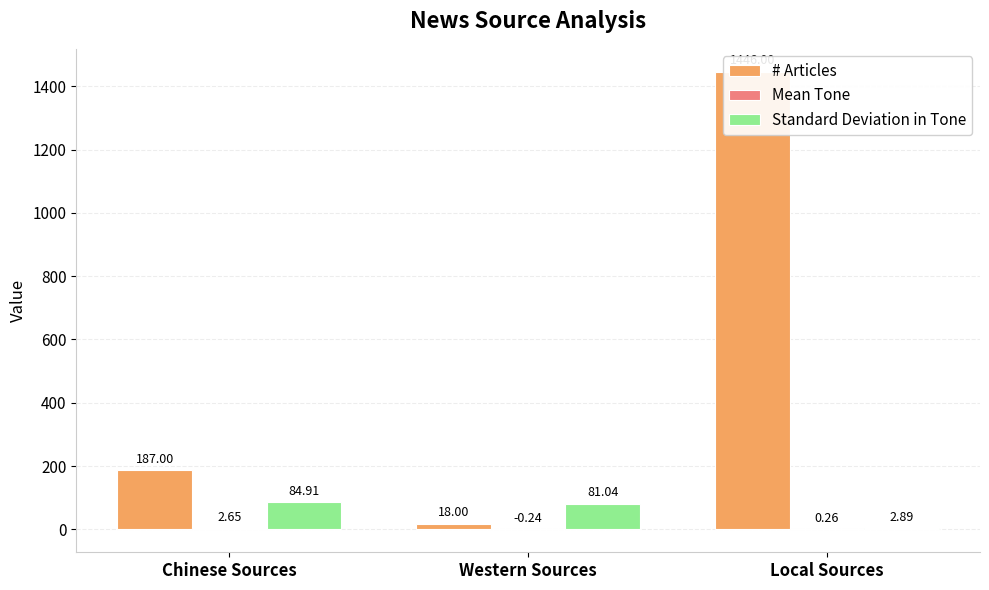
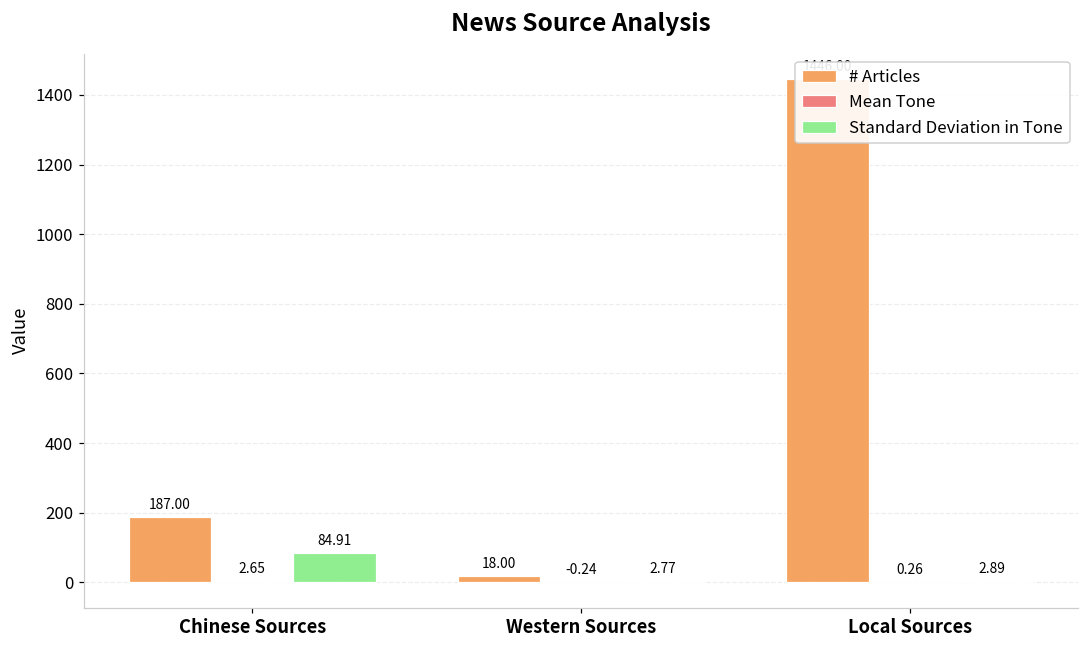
Standard Deviation in Tone, Western Sources: 81.04 -> 2.77
